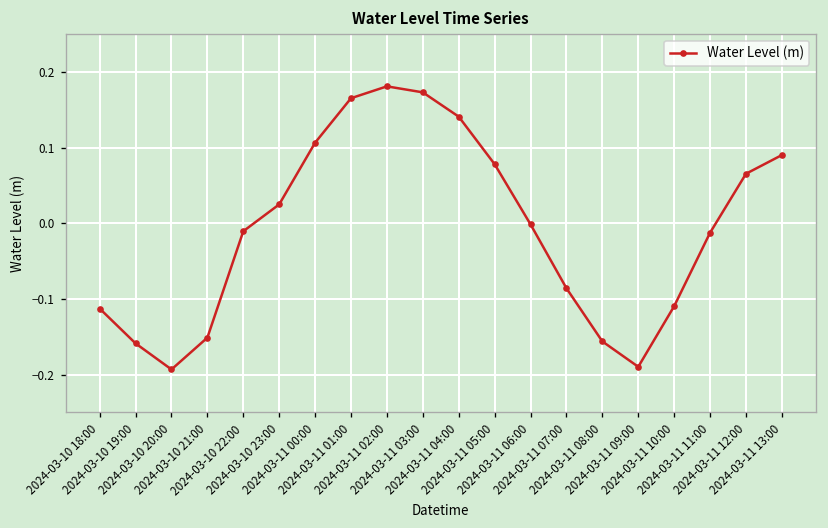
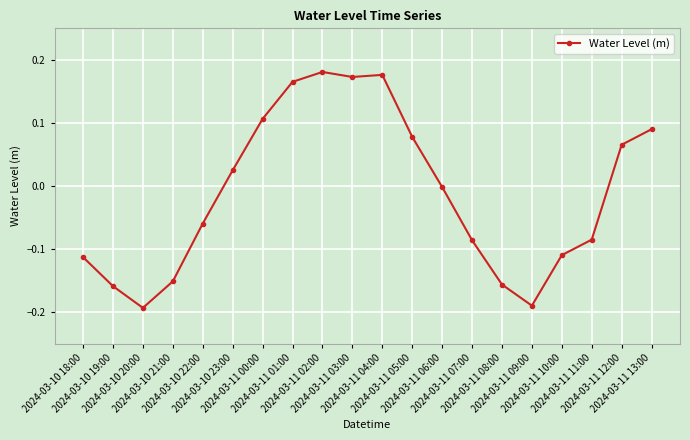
2024-03-10 22:00: -0.01 -> -0.06
2024-03-11 04:00: 0.14 -> 0.18
2024-03-11 11:00: -0.01 -> -0.09
